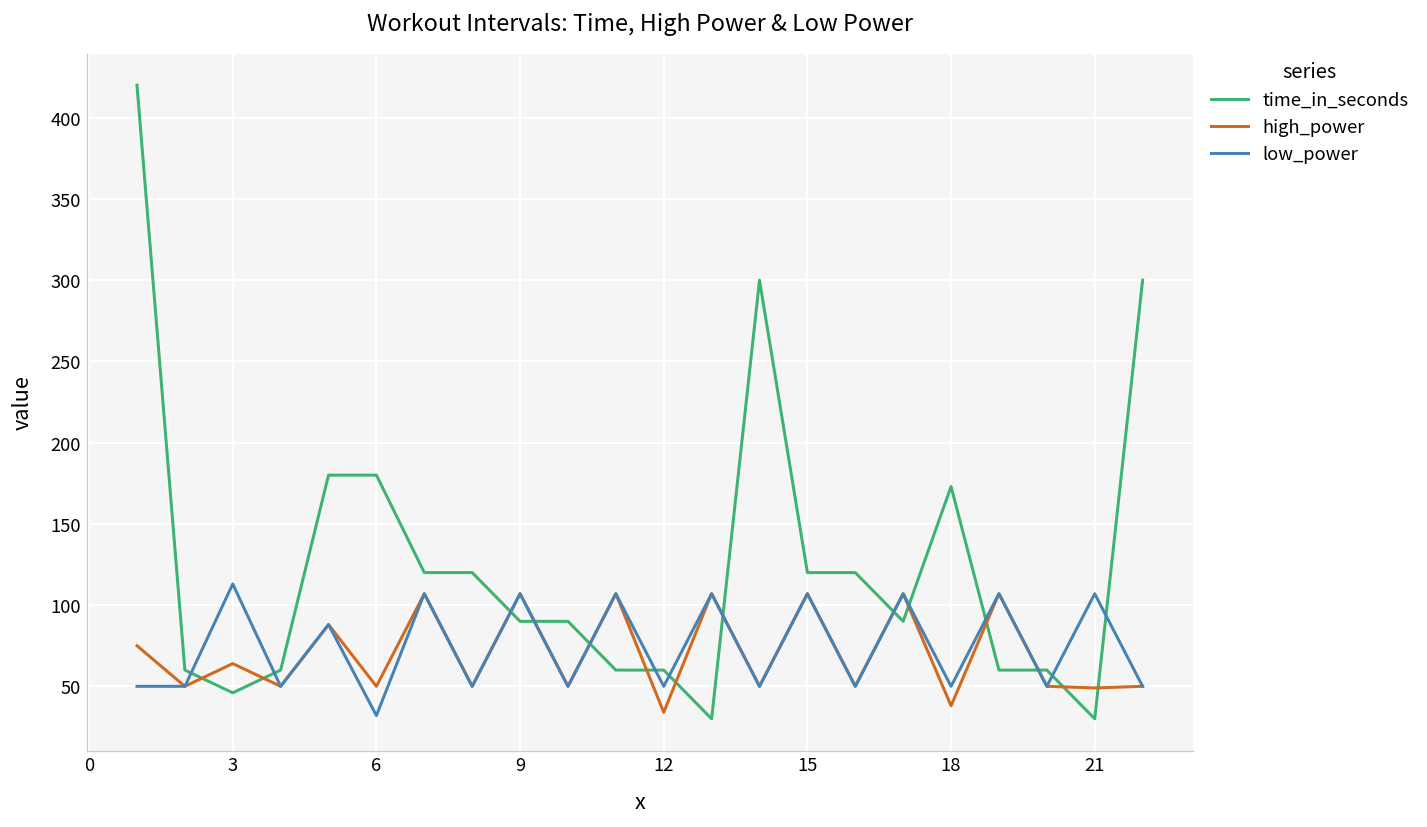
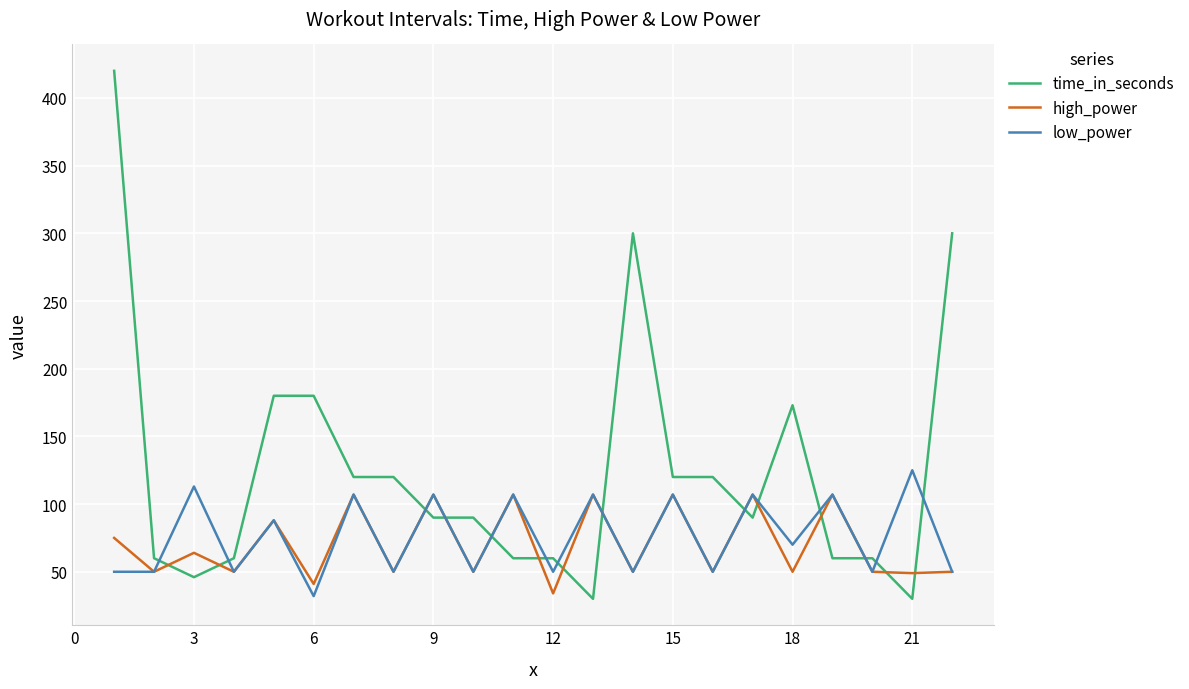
high_power, 6: 50 -> 41
high_power, 18: 38 -> 50
low_power, 18: 50 -> 70
low_power, 21: 107 -> 125
